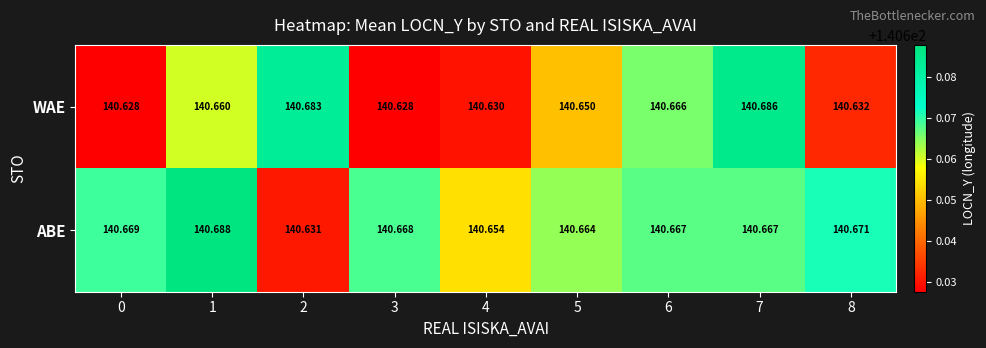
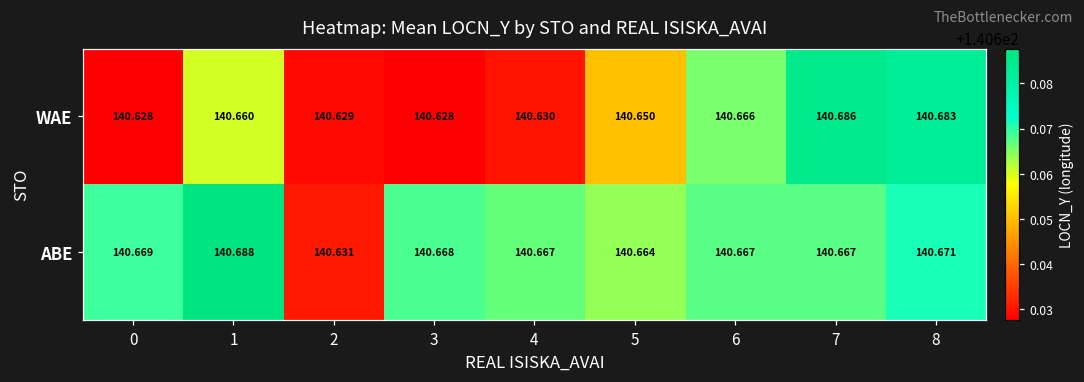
WAE, 2: 140.683 -> 140.629
WAE, 8: 140.632 -> 140.683
ABE, 4: 140.654 -> 140.667
